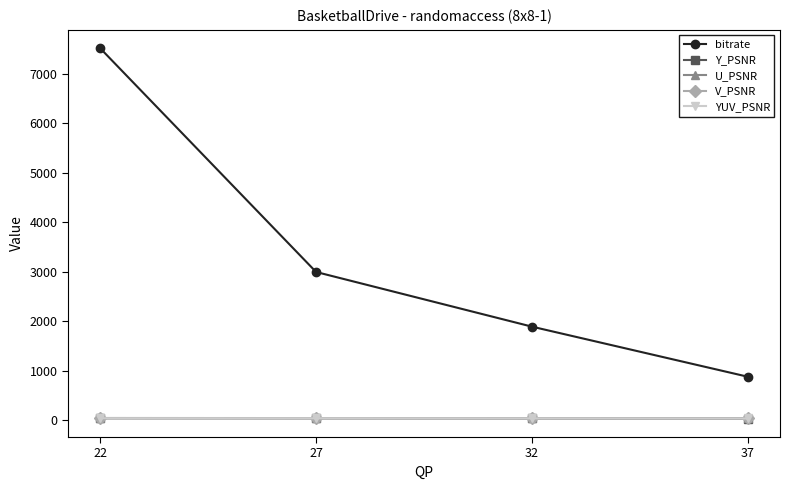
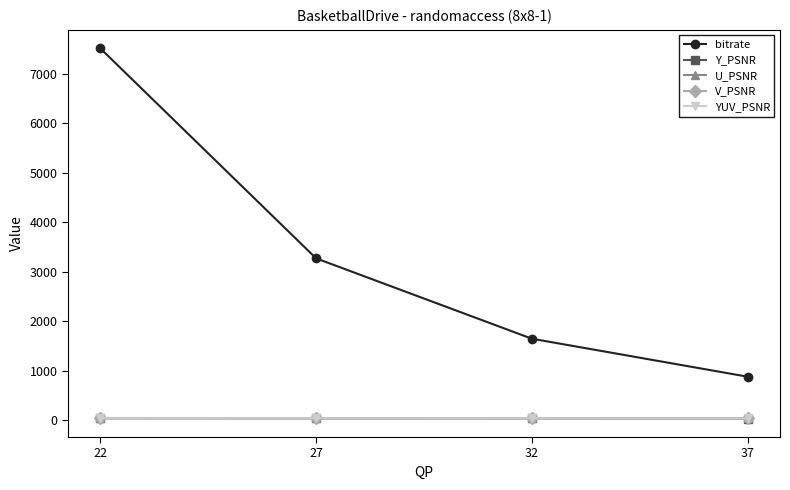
bitrate, 27: 3000 -> 3300
bitrate, 32: 1900 -> 1600
